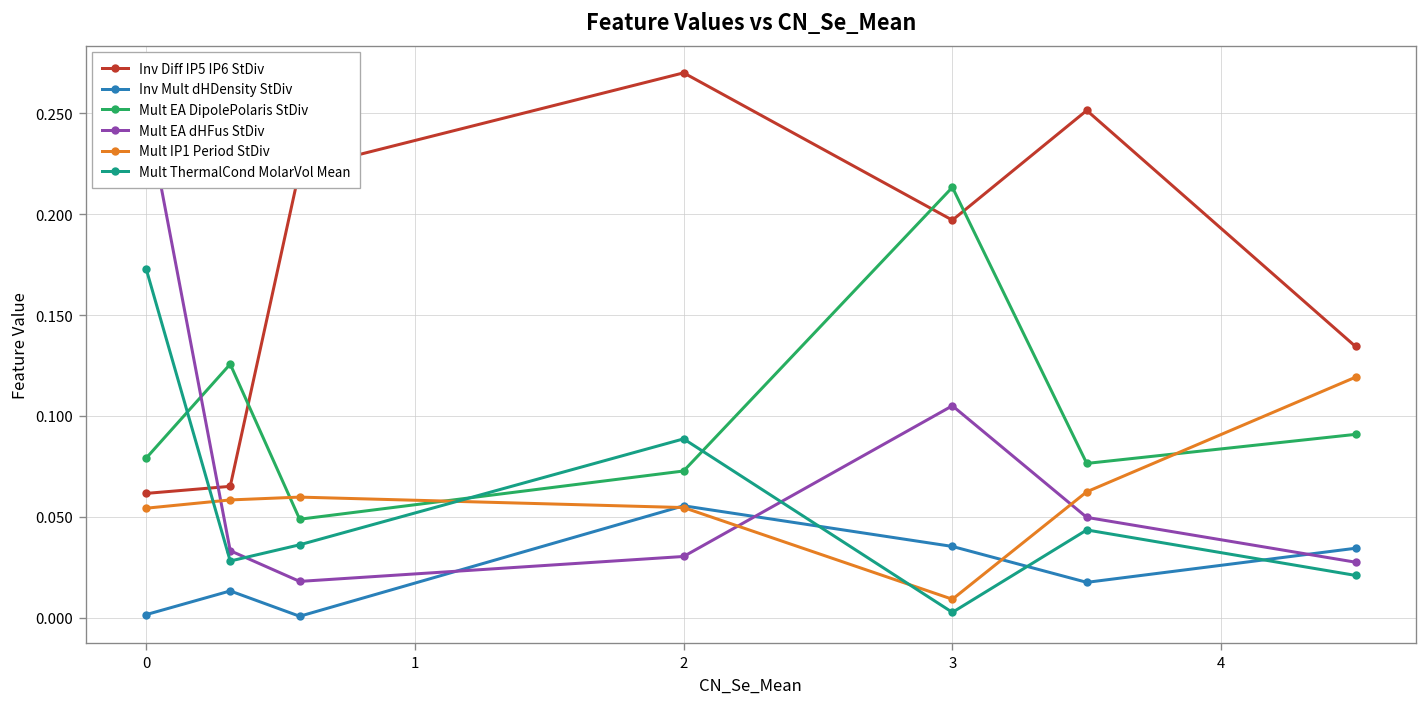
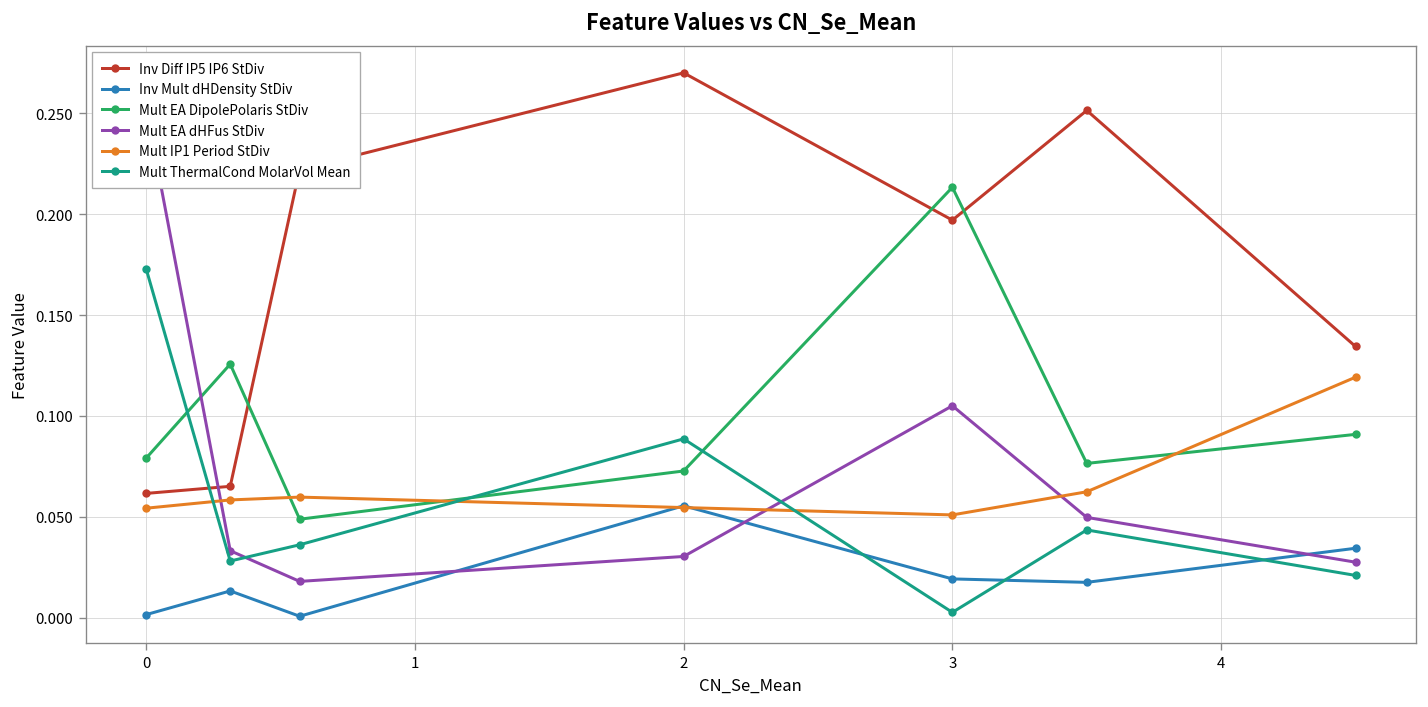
Inv Mult dHDensity StDiv, 3: 0.035 -> 0.019
Mult IP1 Period StDiv, 3: 0.009 -> 0.051
